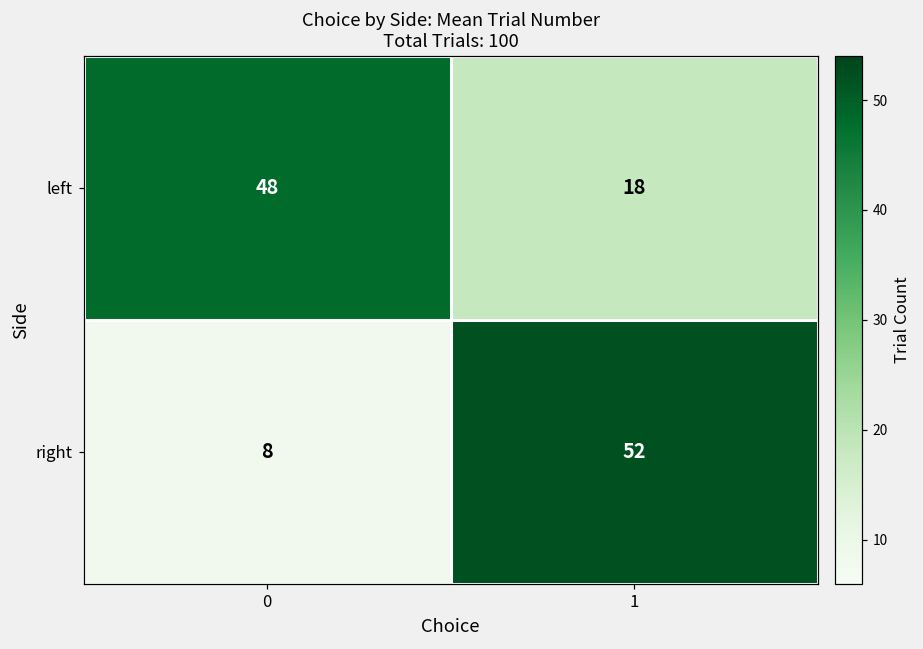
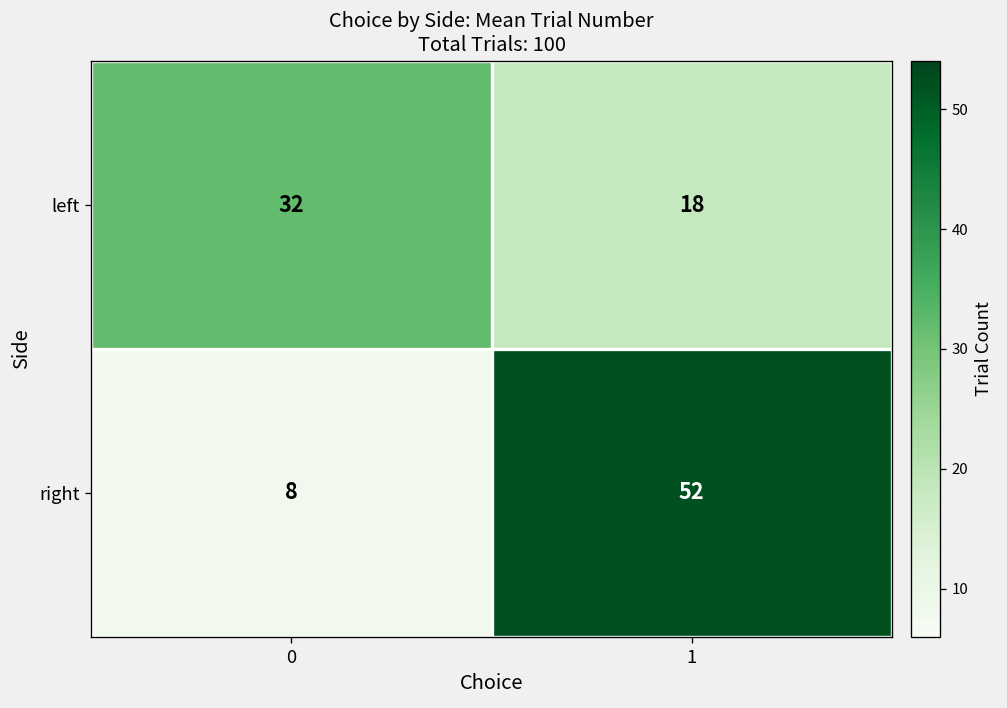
left, 0: 48 -> 32
